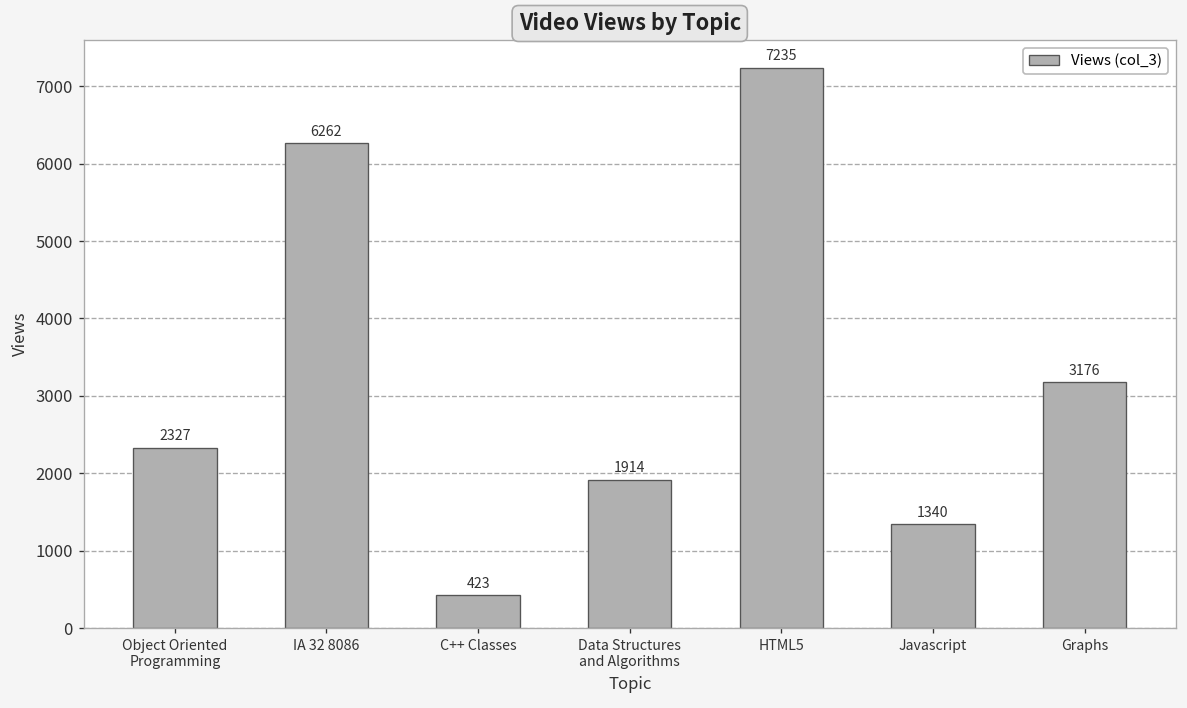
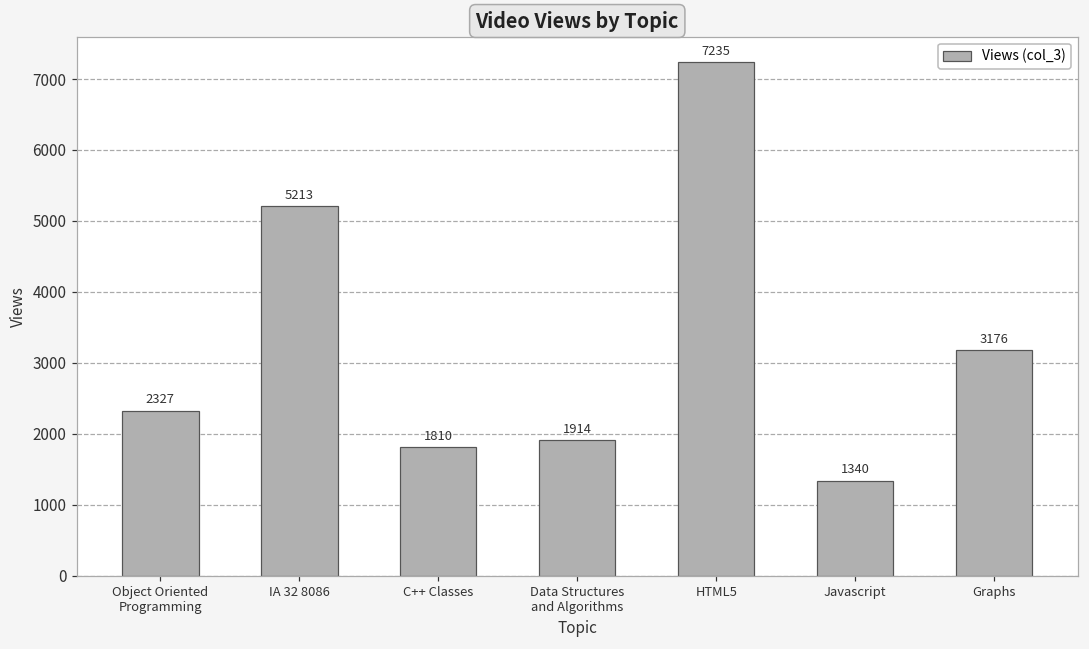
IA 32 8086: 6262 -> 5213
C++ Classes: 423 -> 1810
